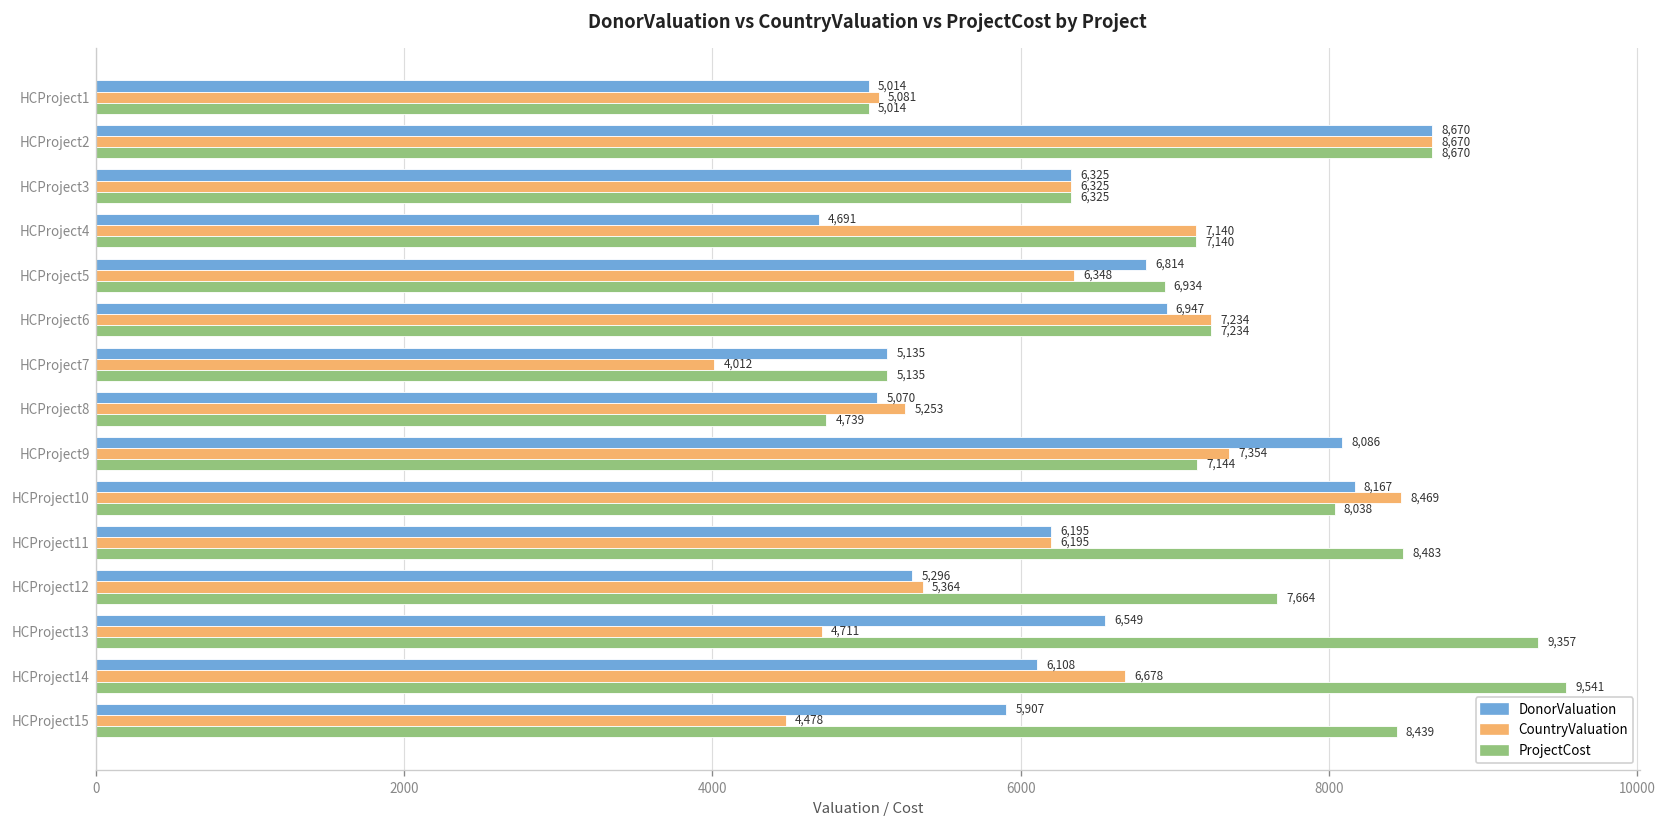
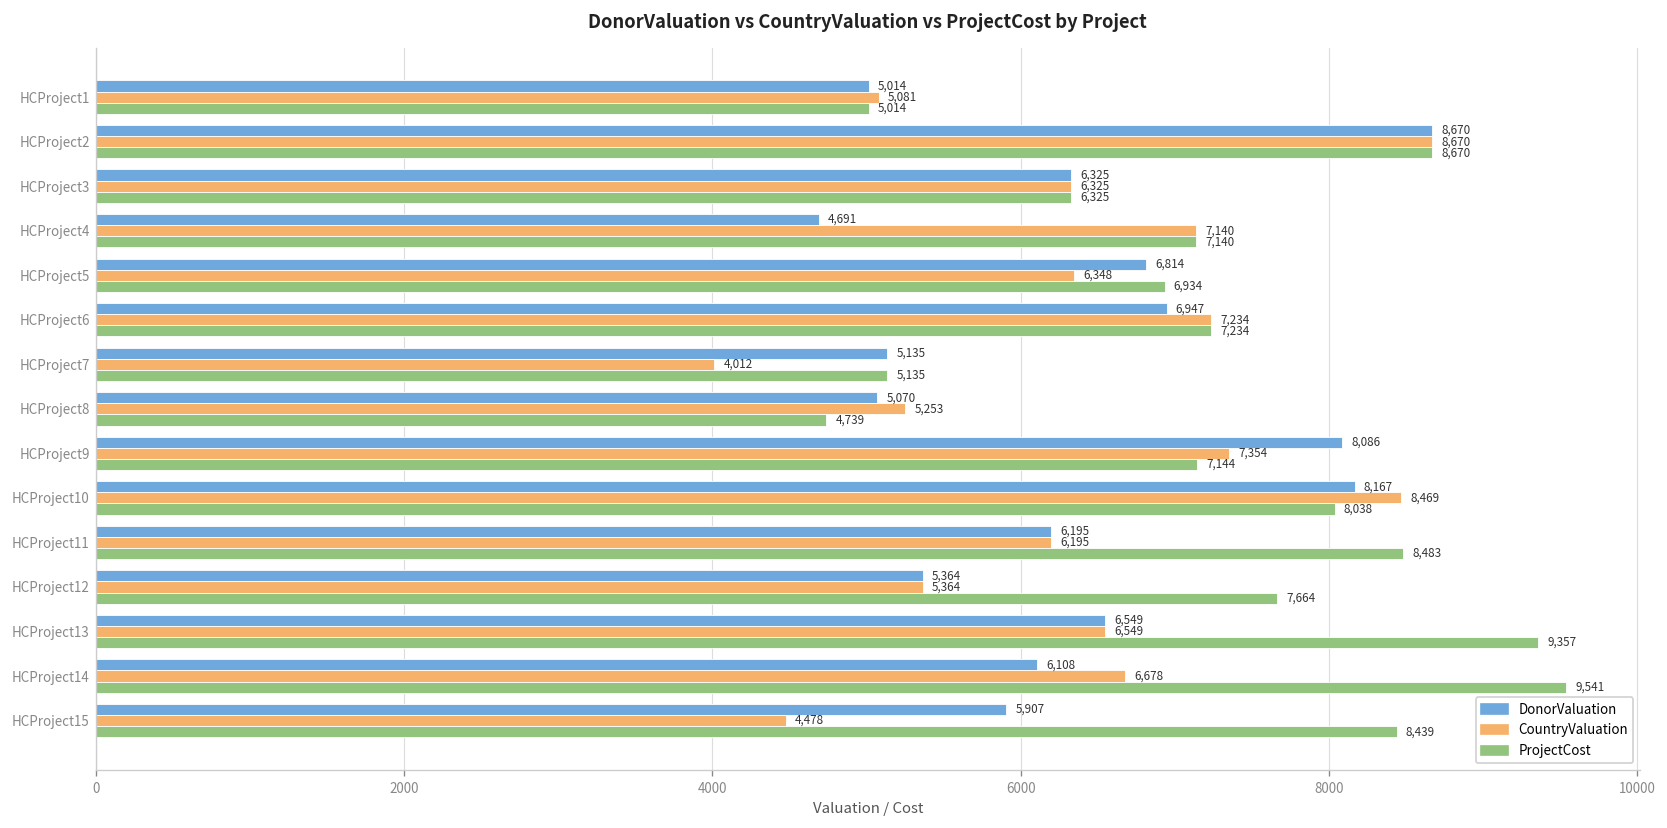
DonorValuation, HCProject12: 5,296 -> 5,364
CountryValuation, HCProject13: 4,711 -> 6,549
